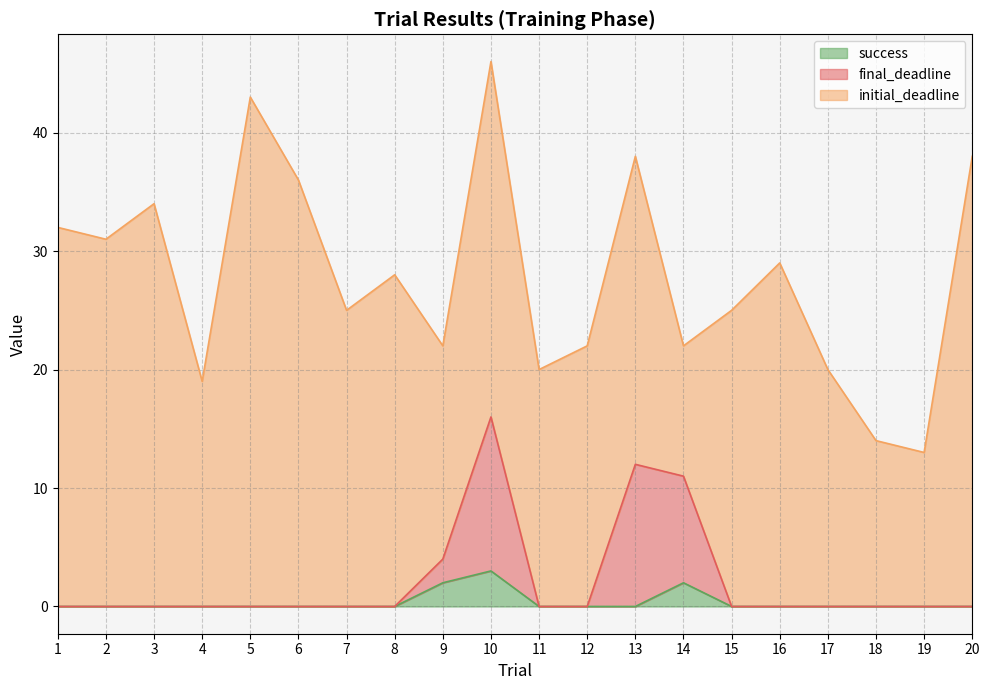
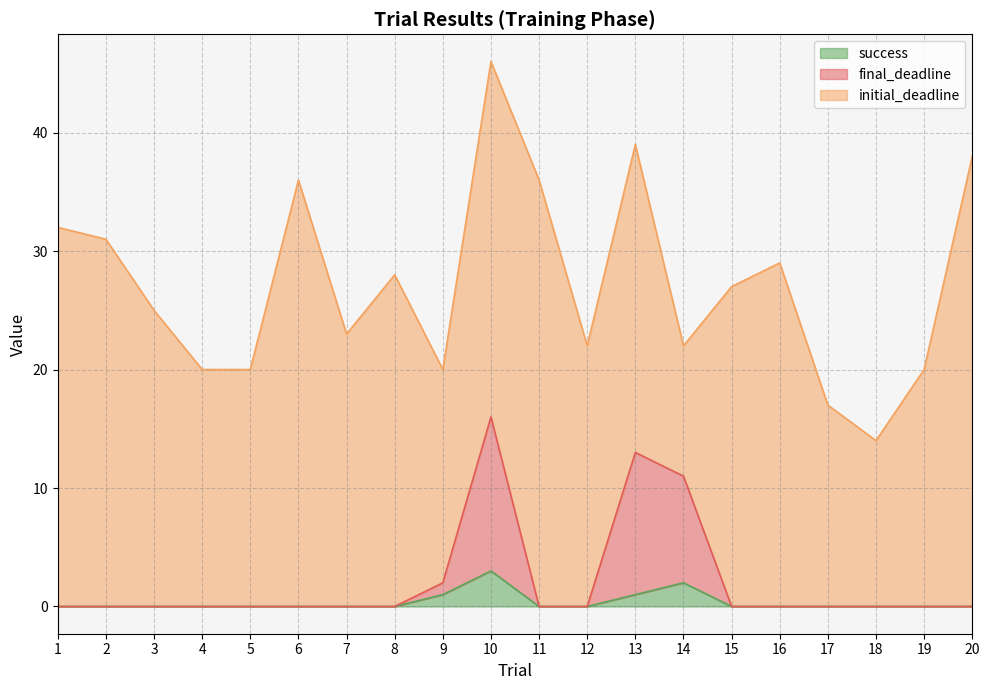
initial_deadline, 3: 34 -> 25
initial_deadline, 4: 19 -> 20
initial_deadline, 5: 43 -> 20
initial_deadline, 7: 25 -> 23
success, 9: 2 -> 1
final_deadline, 9: 2 -> 1
initial_deadline, 11: 20 -> 36
success, 13: 0 -> 1
initial_deadline, 15: 25 -> 27
initial_deadline, 17: 20 -> 17
initial_deadline, 19: 13 -> 20
